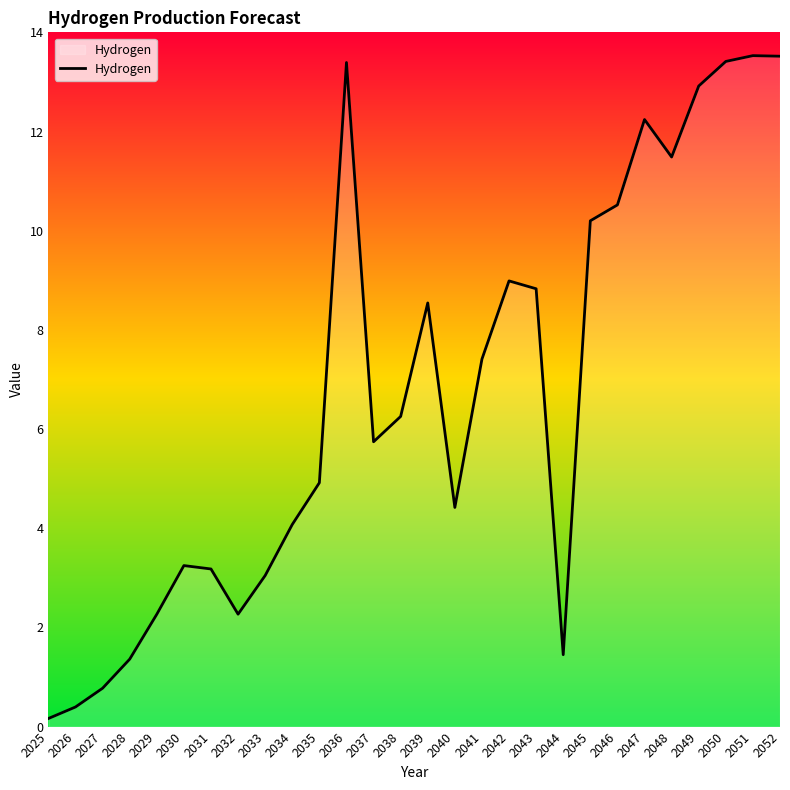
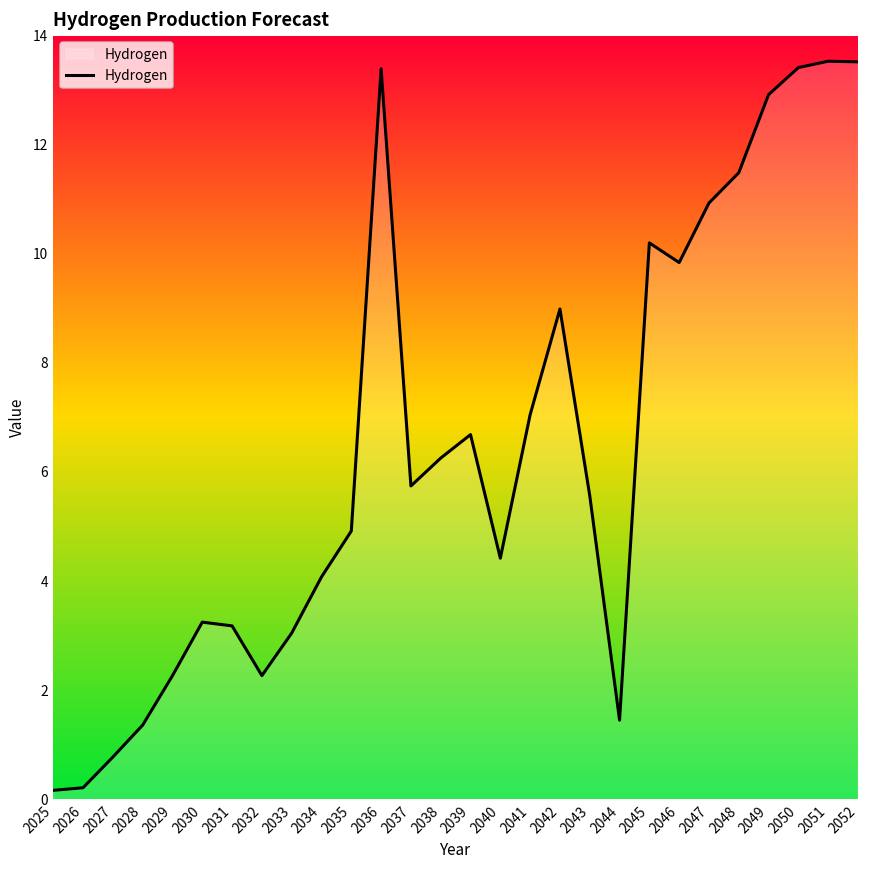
2026: 0.4 -> 0.2
2039: 8.5 -> 6.7
2041: 7.4 -> 7.1
2043: 8.8 -> 5.6
2046: 10.5 -> 9.8
2047: 12.2 -> 10.9
